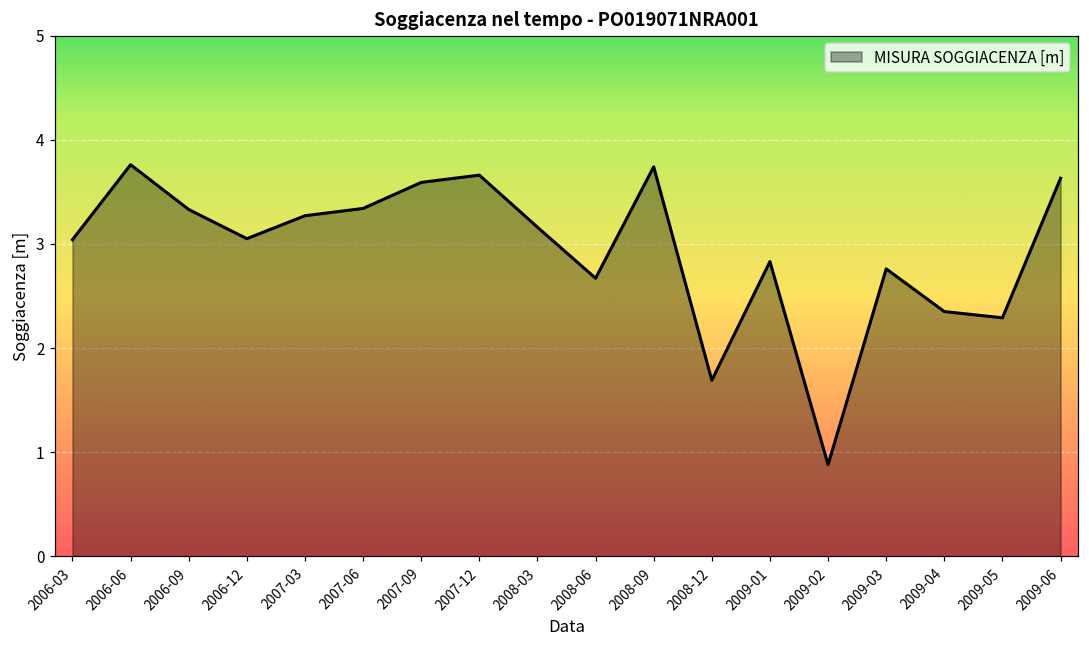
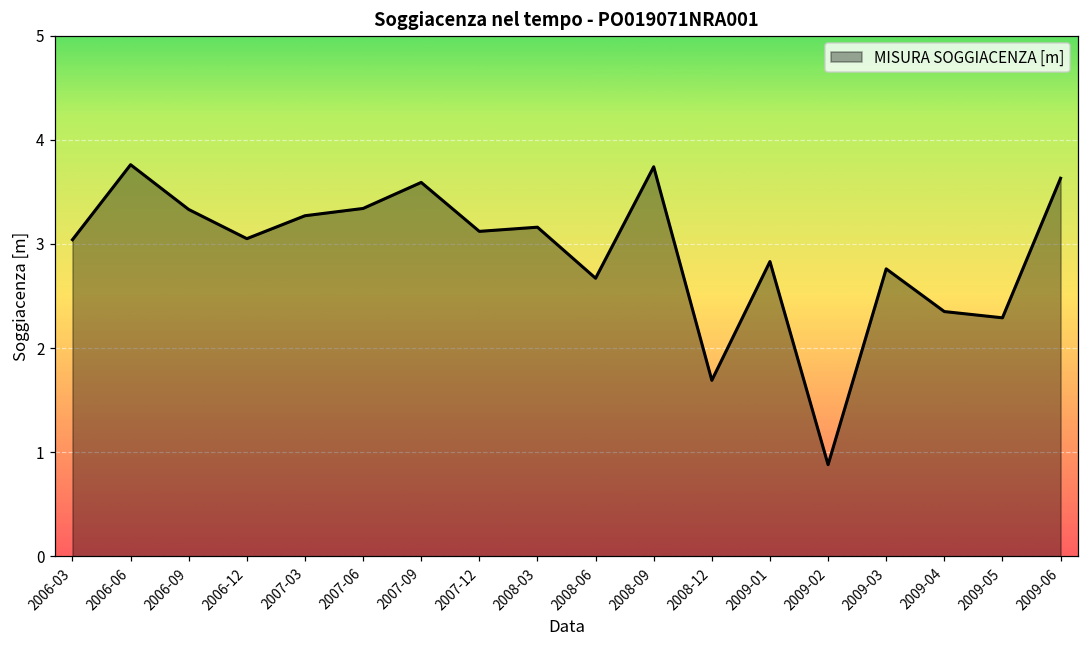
2007-12: 3.7 -> 3.1
